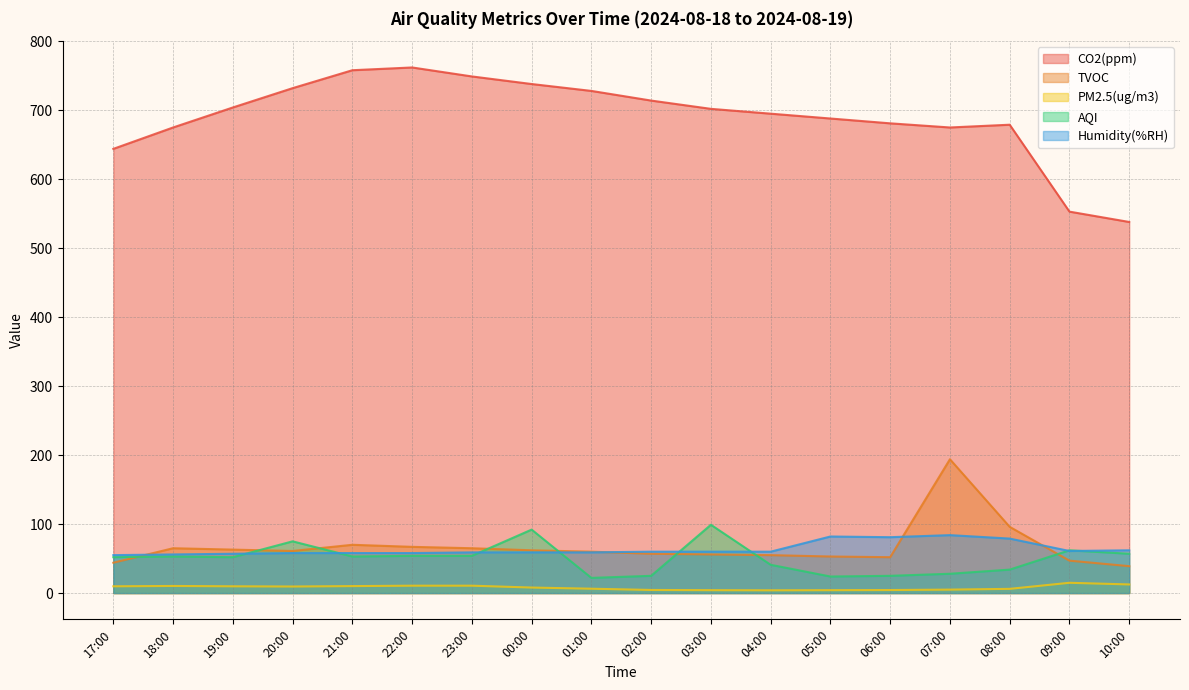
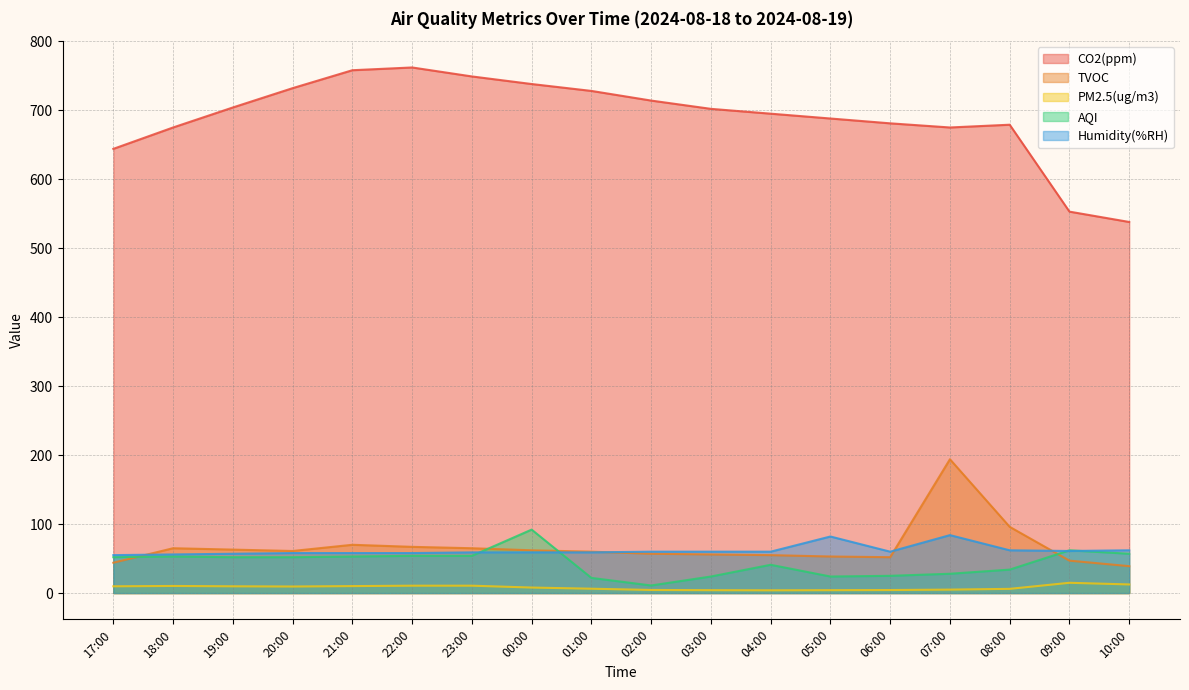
AQI, 20:00: 80 -> 50
AQI, 02:00: 30 -> 10
AQI, 03:00: 100 -> 20
Humidity(%RH), 06:00: 80 -> 60
Humidity(%RH), 08:00: 80 -> 60
